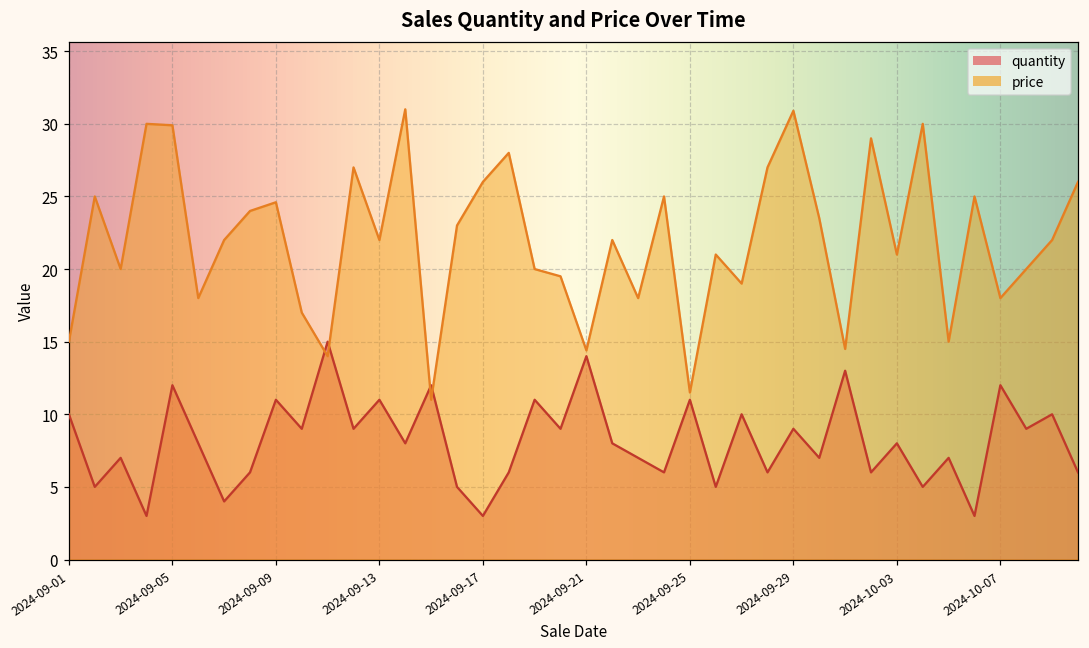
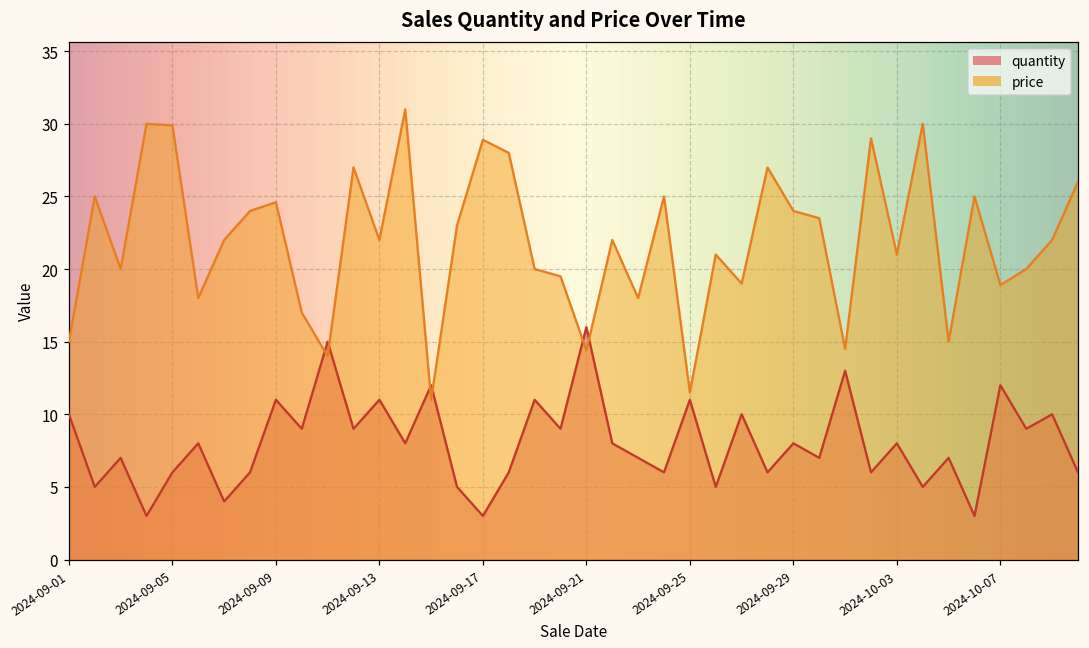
quantity, 2024-09-05: 12 -> 6
price, 2024-09-17: 26.0 -> 28.9
quantity, 2024-09-21: 14 -> 16
quantity, 2024-09-29: 9 -> 8
price, 2024-09-29: 30.9 -> 24.0
price, 2024-10-07: 18.0 -> 18.9
